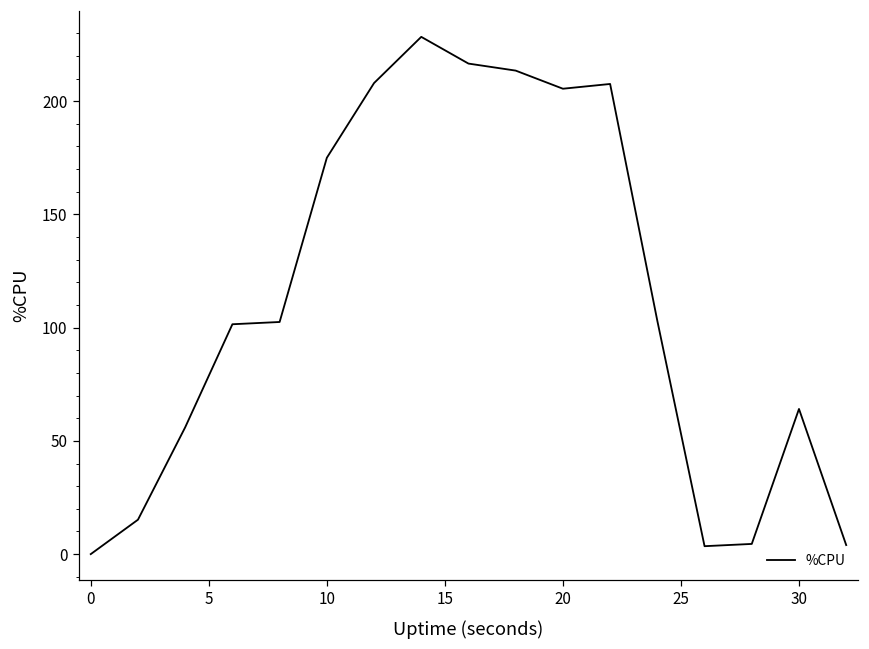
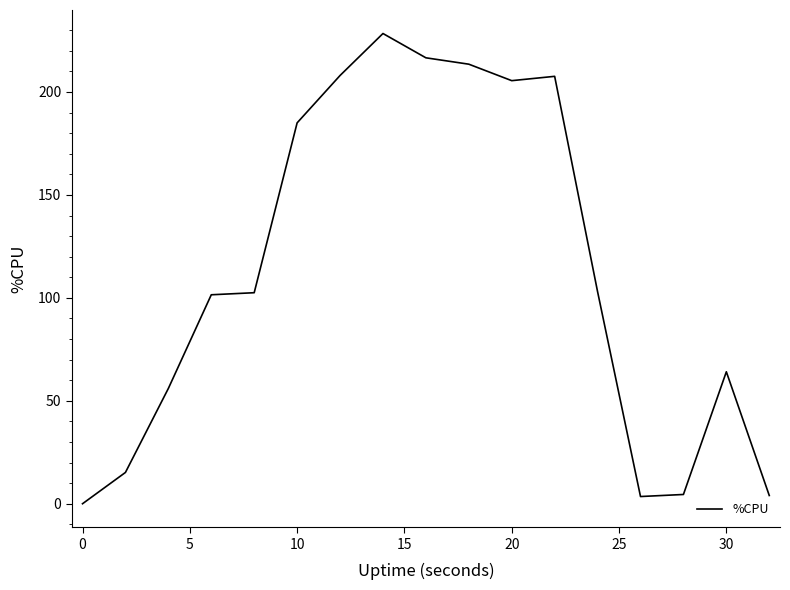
10: 175 -> 185
